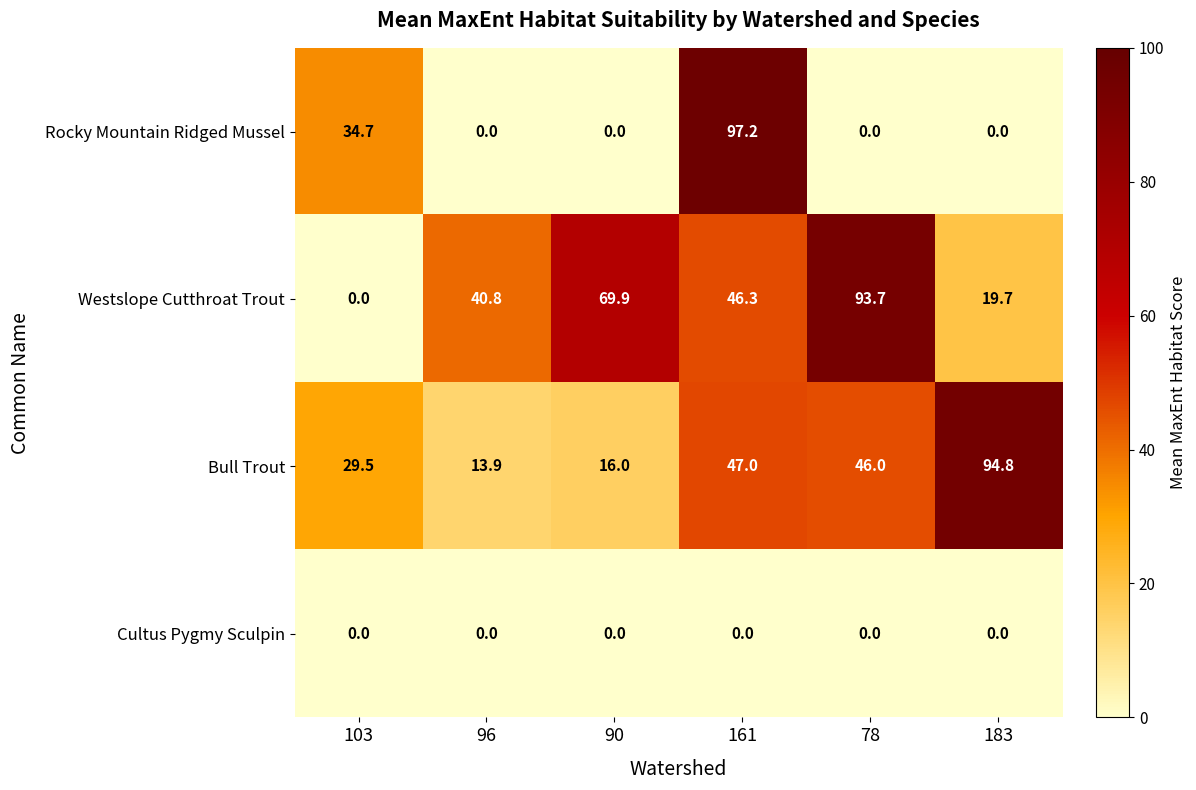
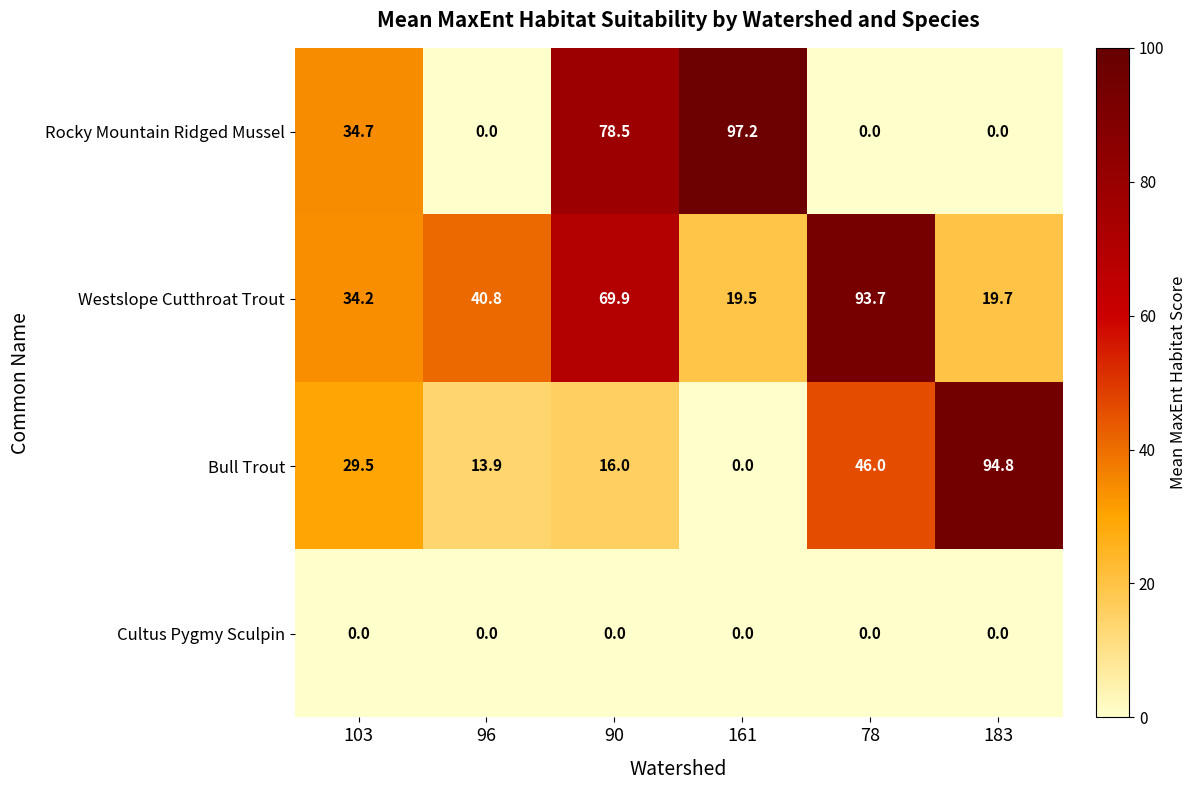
Rocky Mountain Ridged Mussel, 90: 0.0 -> 78.5
Westslope Cutthroat Trout, 103: 0.0 -> 34.2
Westslope Cutthroat Trout, 161: 46.3 -> 19.5
Bull Trout, 161: 47.0 -> 0.0
